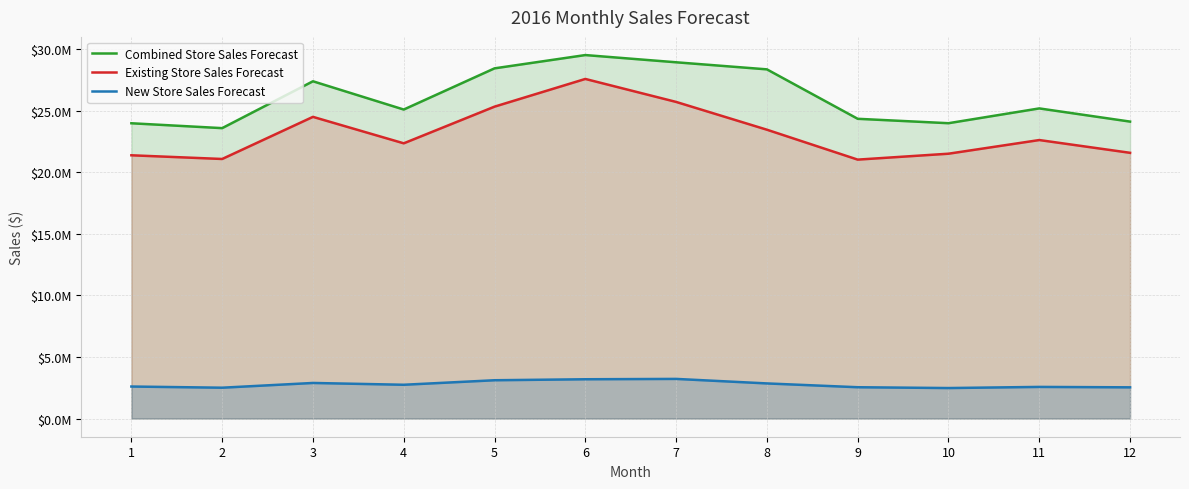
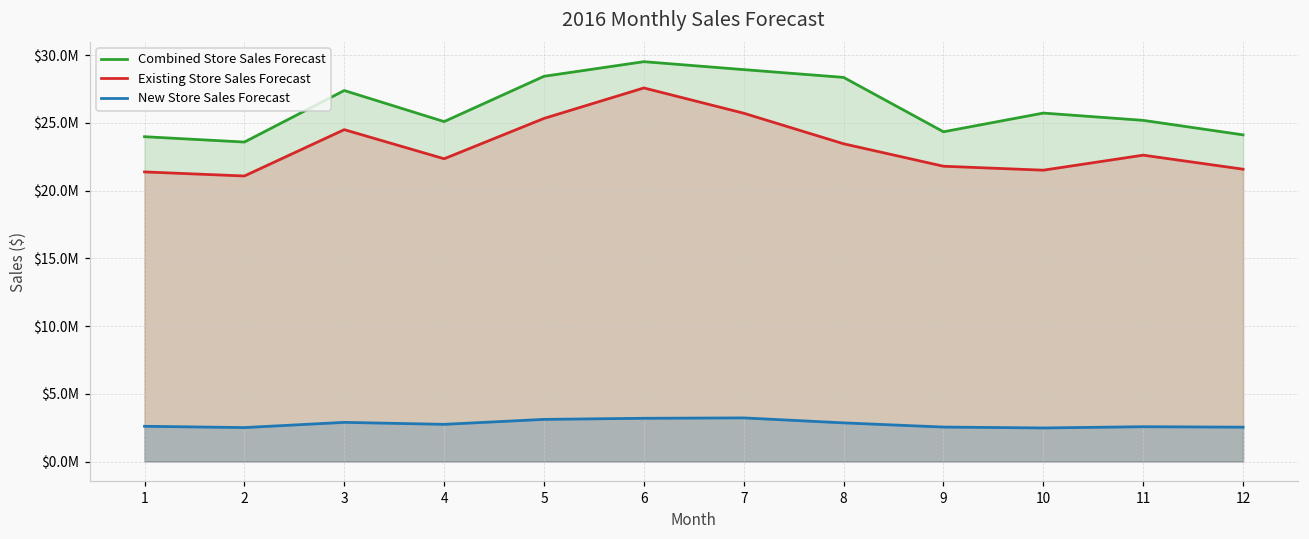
Existing Store Sales Forecast, 9: $21000000 -> $21800000
Combined Store Sales Forecast, 10: $24000000 -> $25700000
